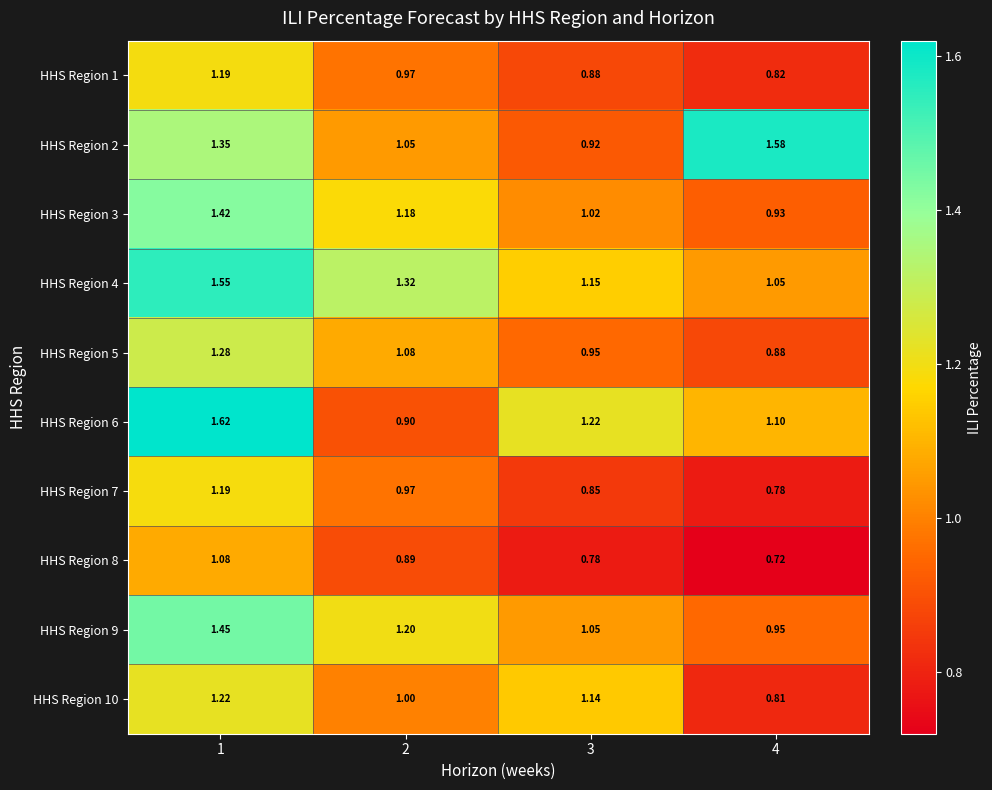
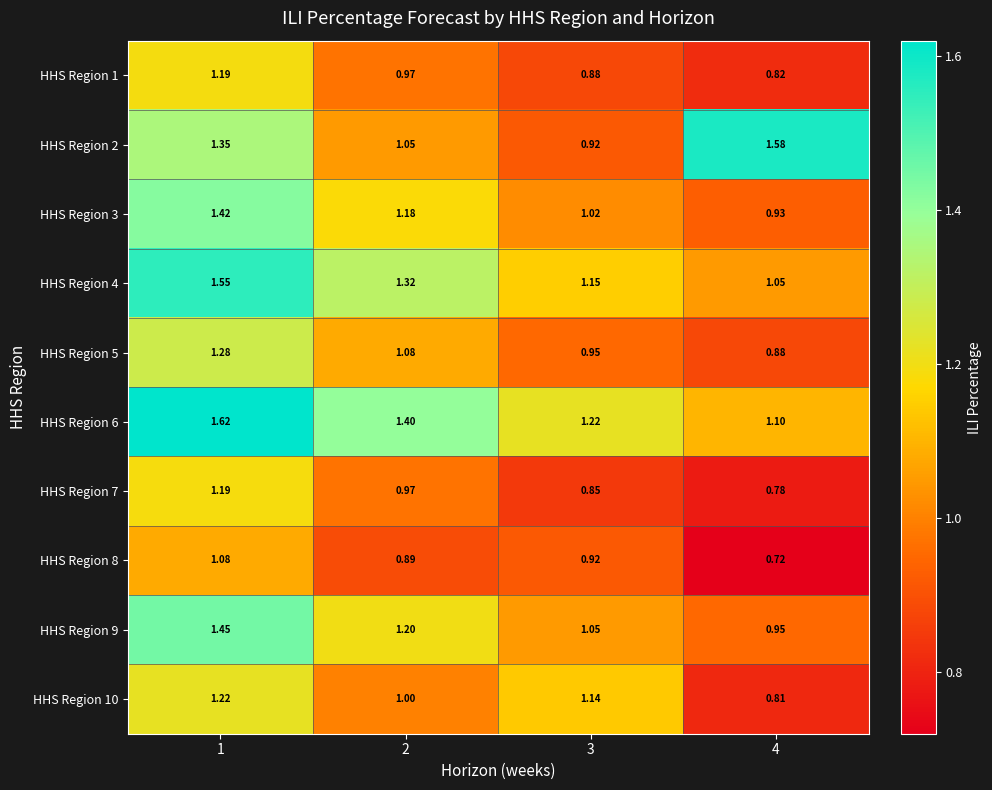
HHS Region 6, 2: 0.90 -> 1.40
HHS Region 8, 3: 0.78 -> 0.92
